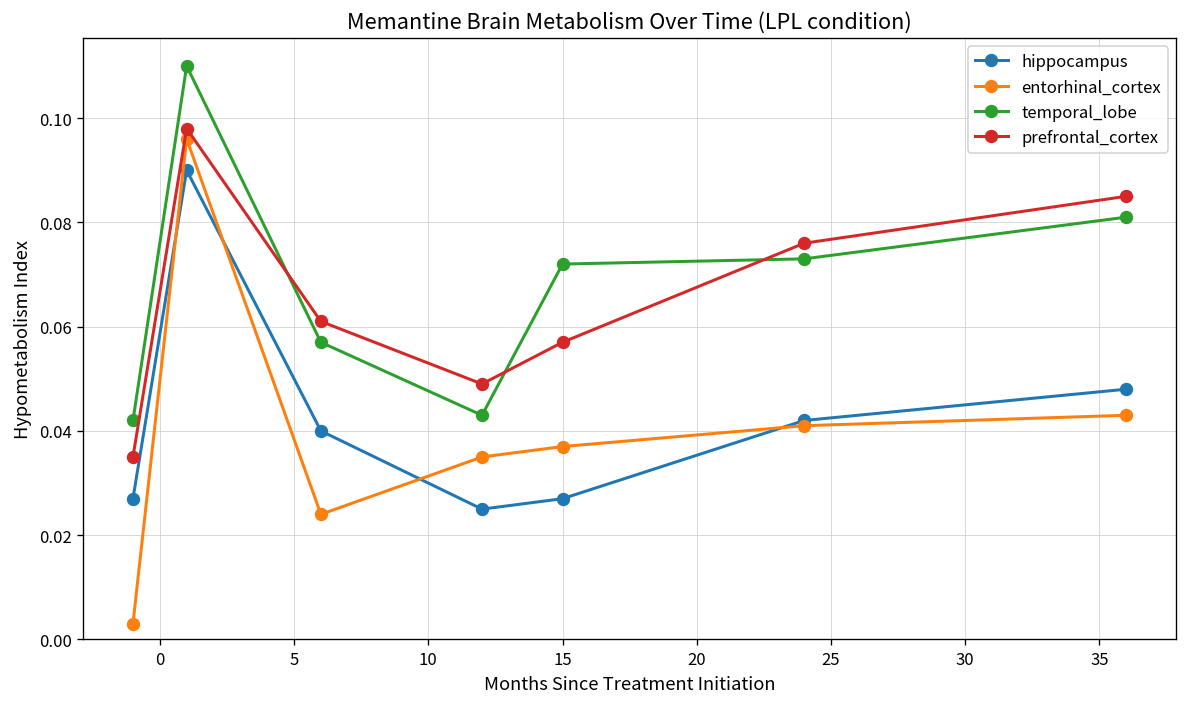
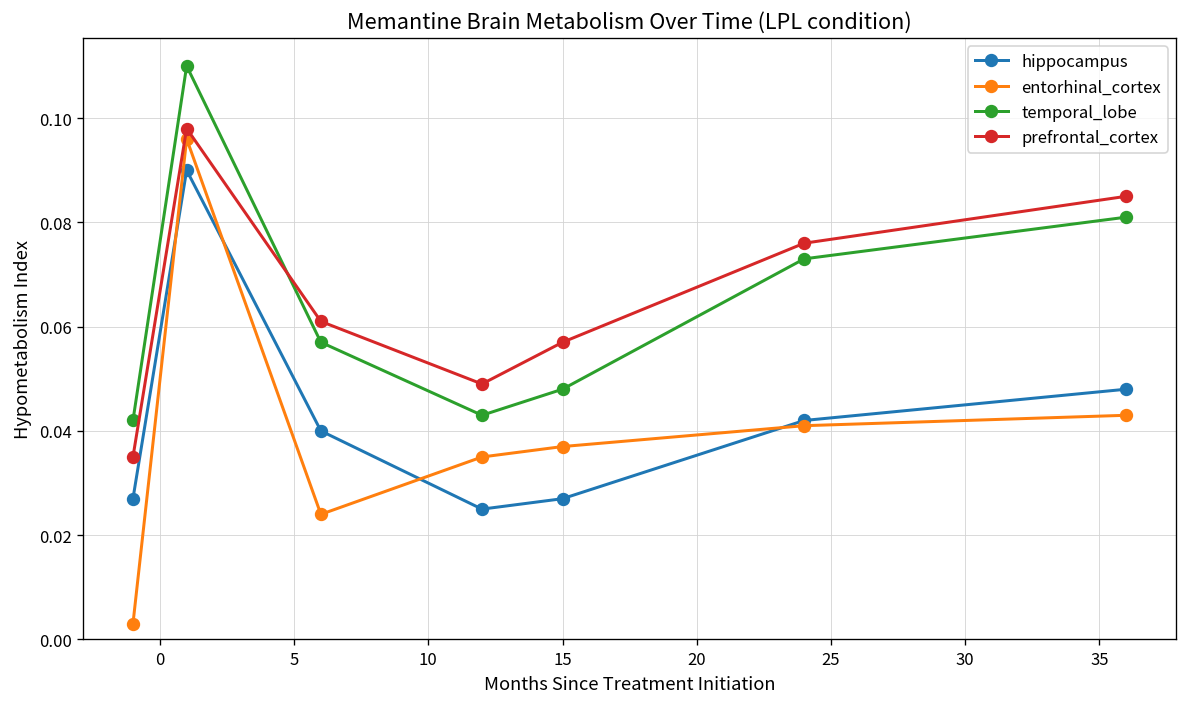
temporal_lobe, 15: 0.072 -> 0.048
